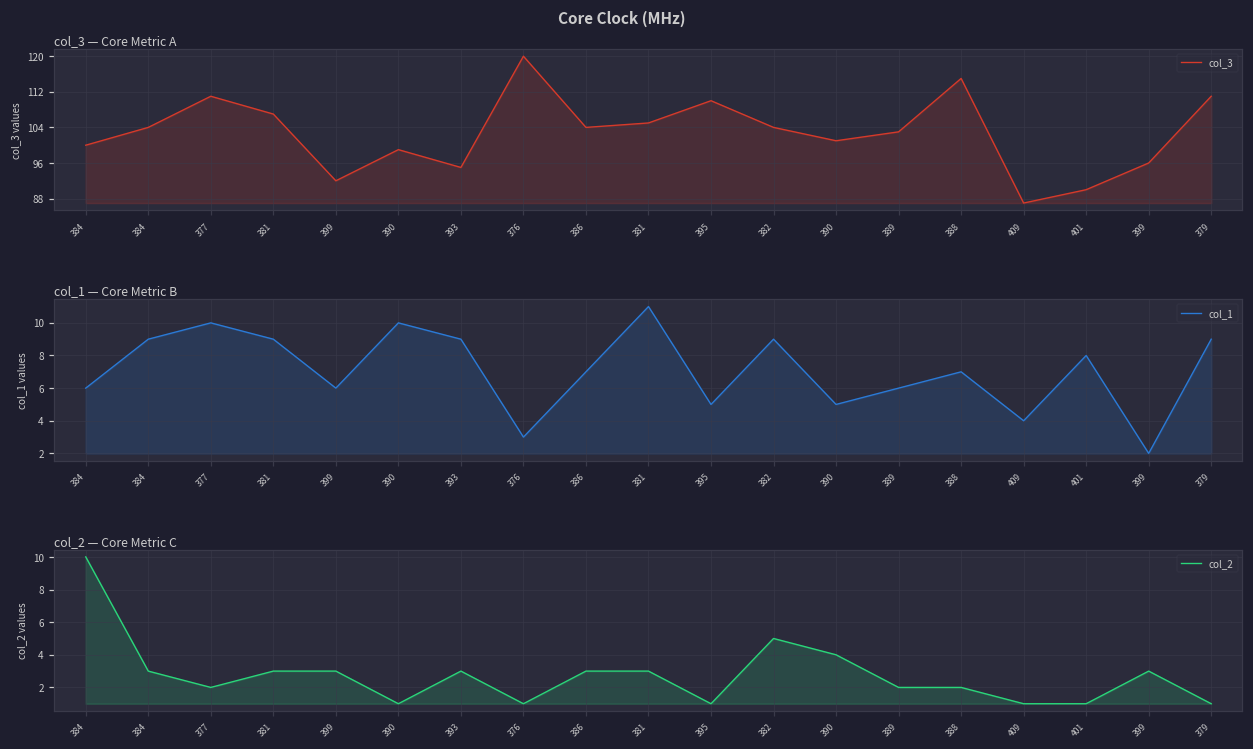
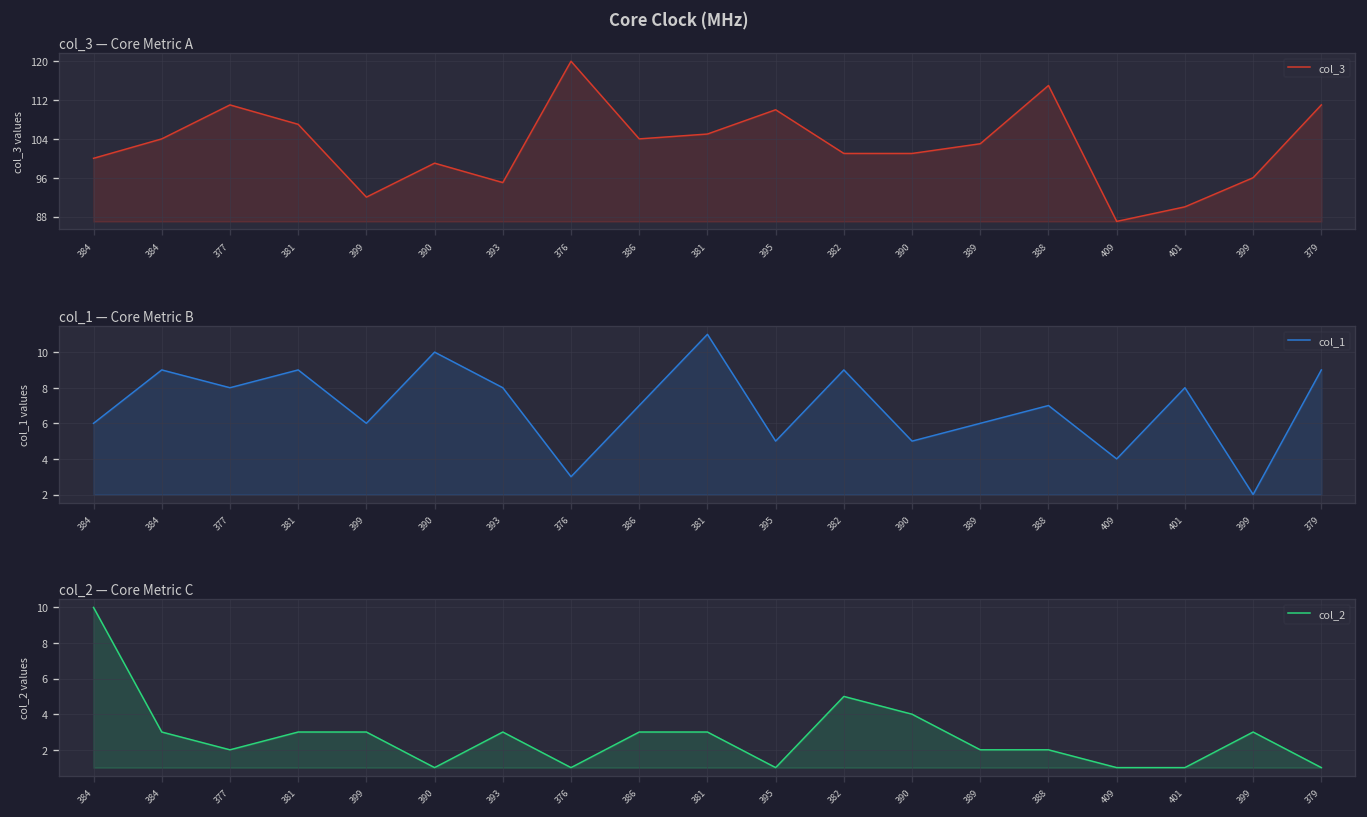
col_3 — Core Metric A, 382: 104 -> 101
col_1 — Core Metric B, 377: 10 -> 8
col_1 — Core Metric B, 393: 9 -> 8
